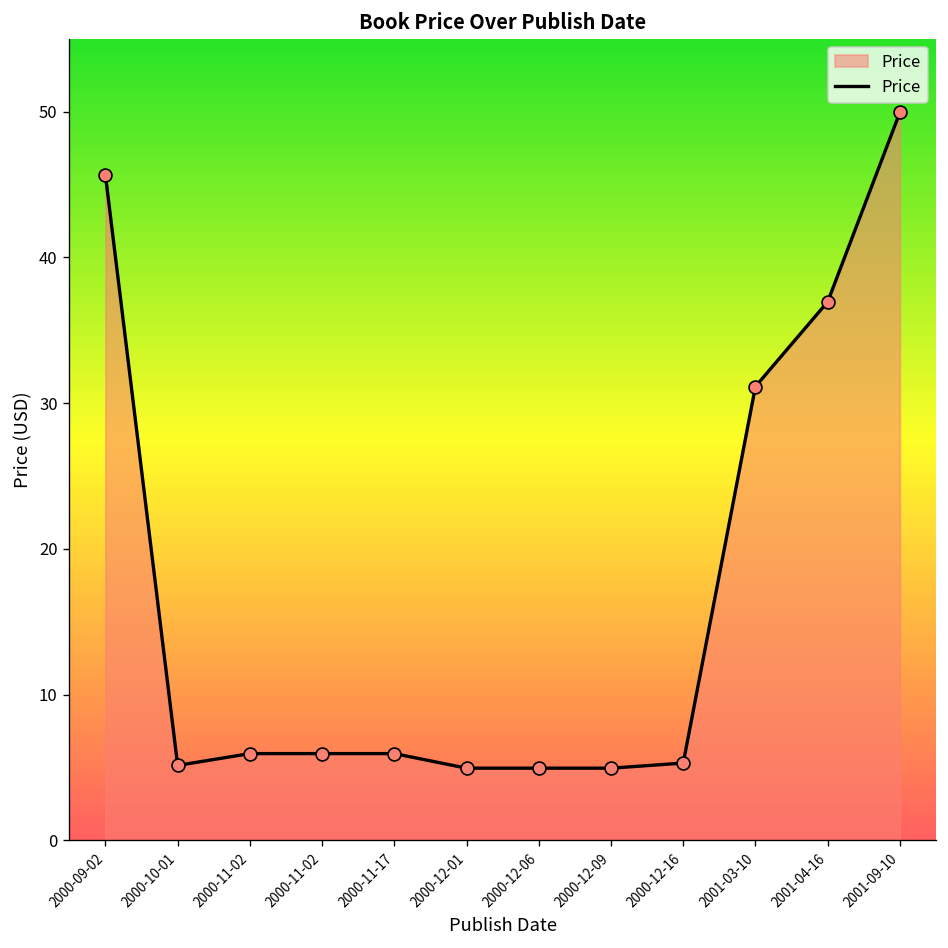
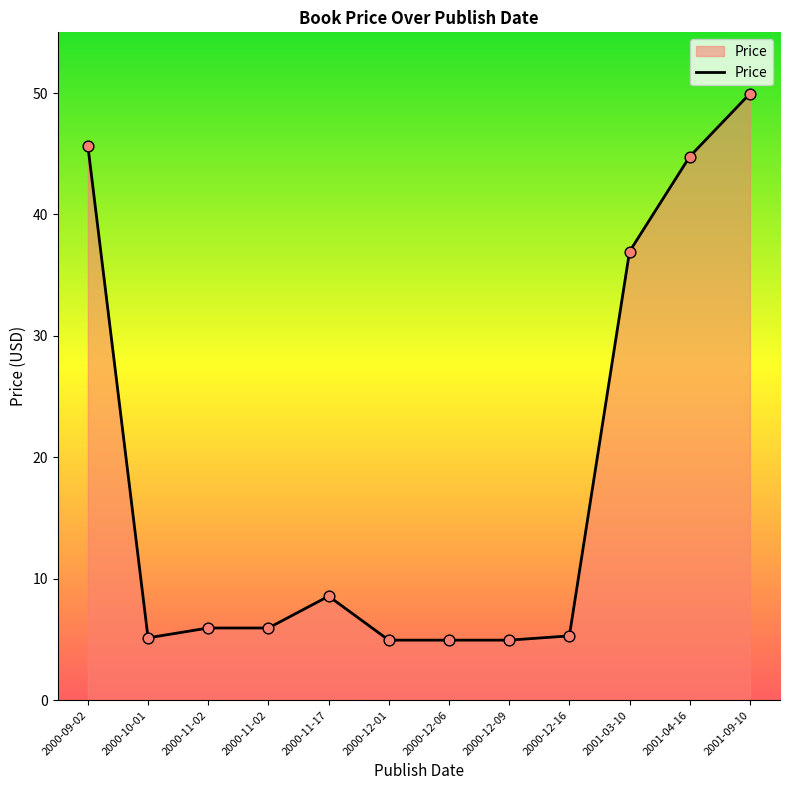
2000-11-17: 6.0 -> 8.6
2001-03-10: 31.1 -> 37.0
2001-04-16: 37.0 -> 44.8
